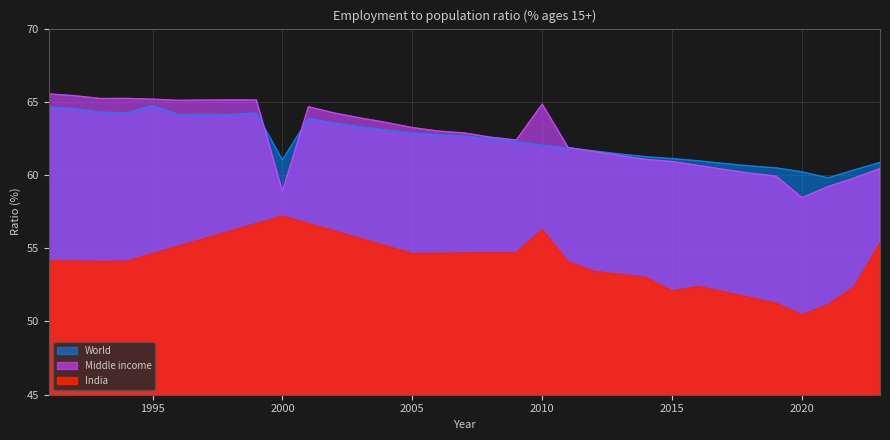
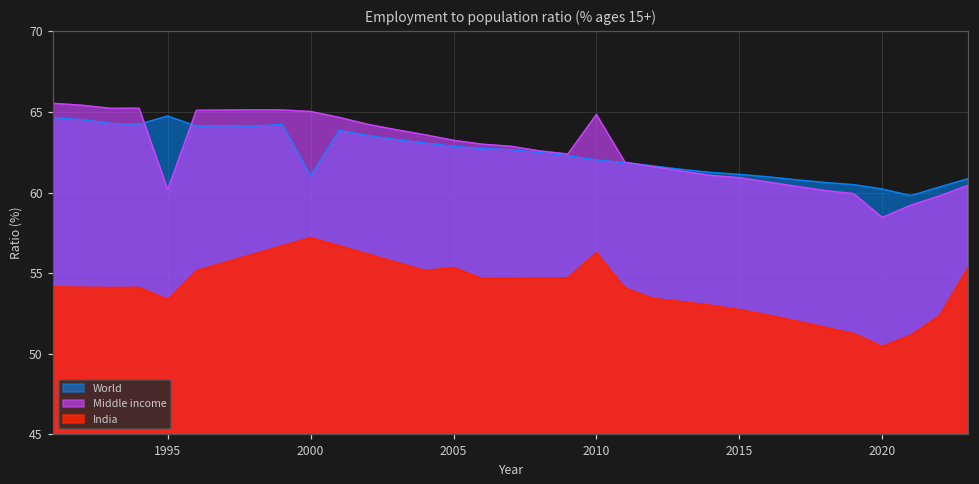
Middle income, 1995: 65.2 -> 60.2
India, 1995: 54.6 -> 53.4
Middle income, 2000: 58.9 -> 65.0
India, 2005: 54.6 -> 55.4
India, 2015: 52.1 -> 52.7
